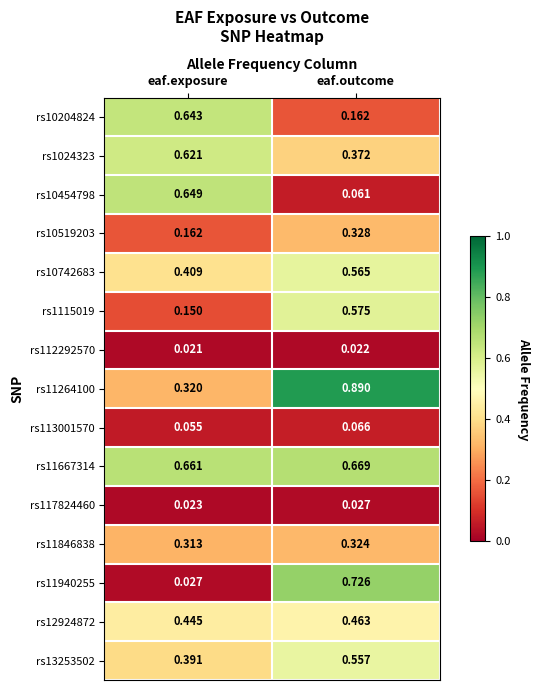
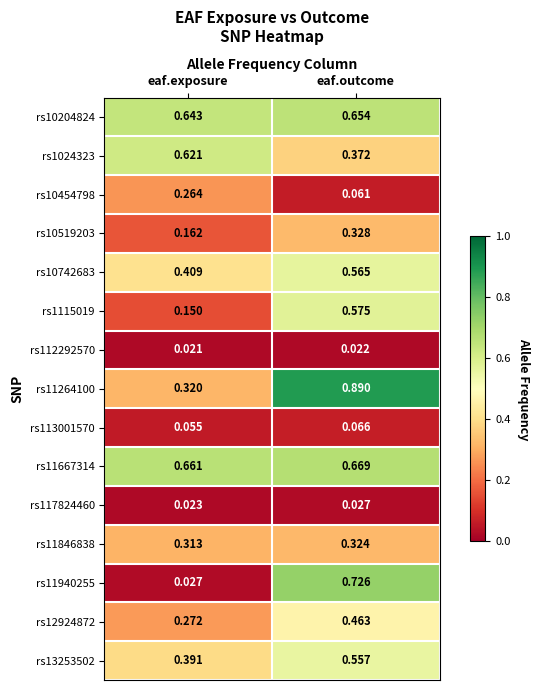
rs10204824, eaf.outcome: 0.162 -> 0.654
rs10454798, eaf.exposure: 0.649 -> 0.264
rs12924872, eaf.exposure: 0.445 -> 0.272
